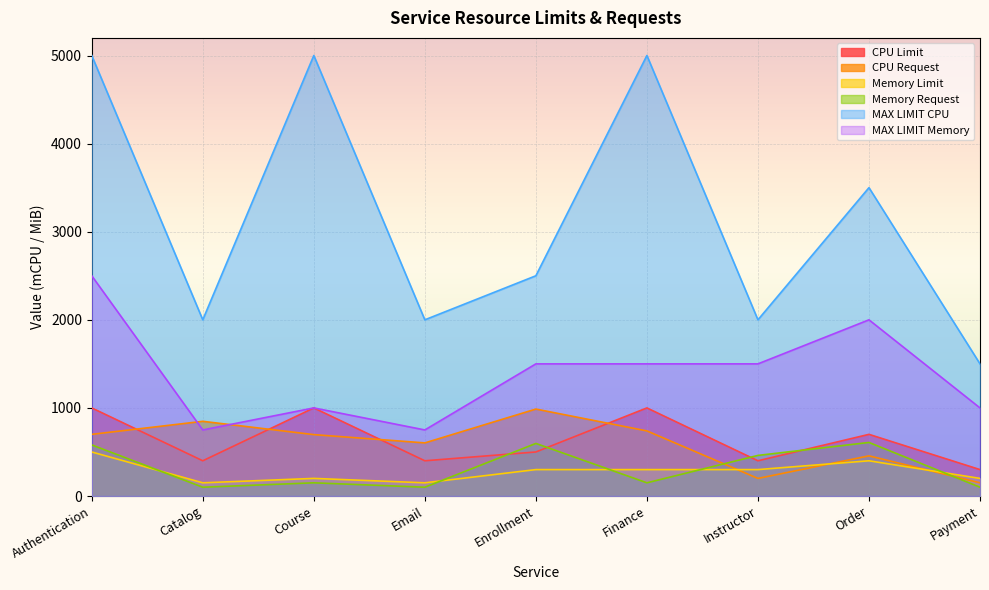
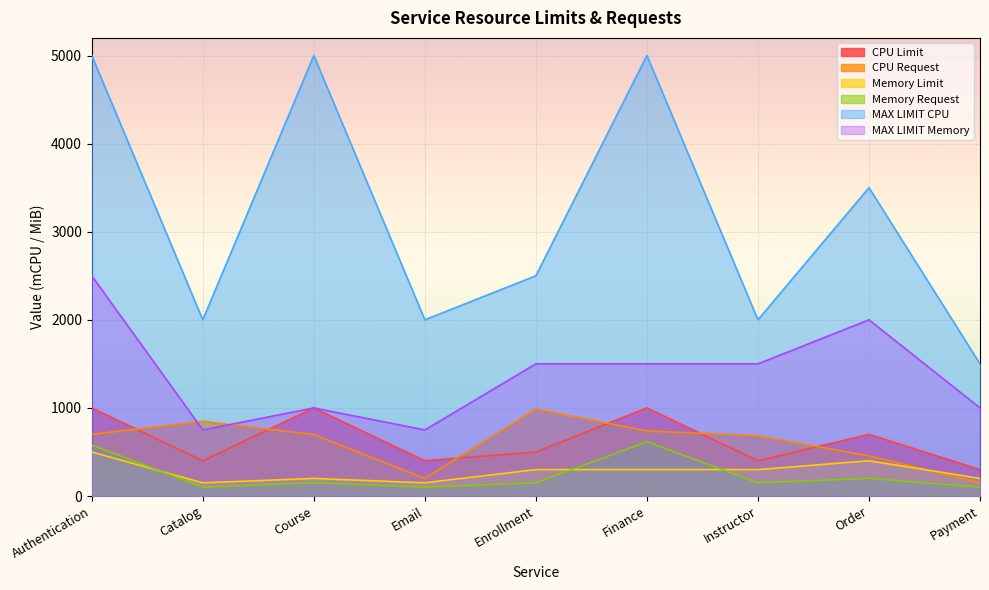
CPU Request, Email: 600 -> 200
Memory Request, Enrollment: 600 -> 200
Memory Request, Finance: 200 -> 600
CPU Request, Instructor: 200 -> 700
Memory Request, Instructor: 500 -> 200
Memory Request, Order: 600 -> 200
